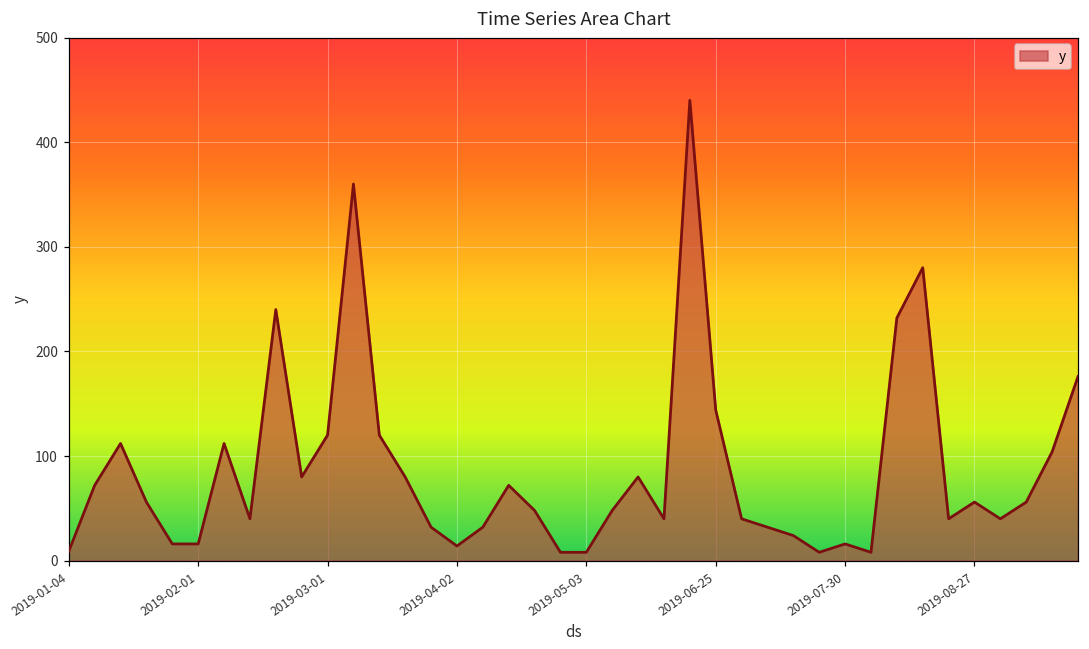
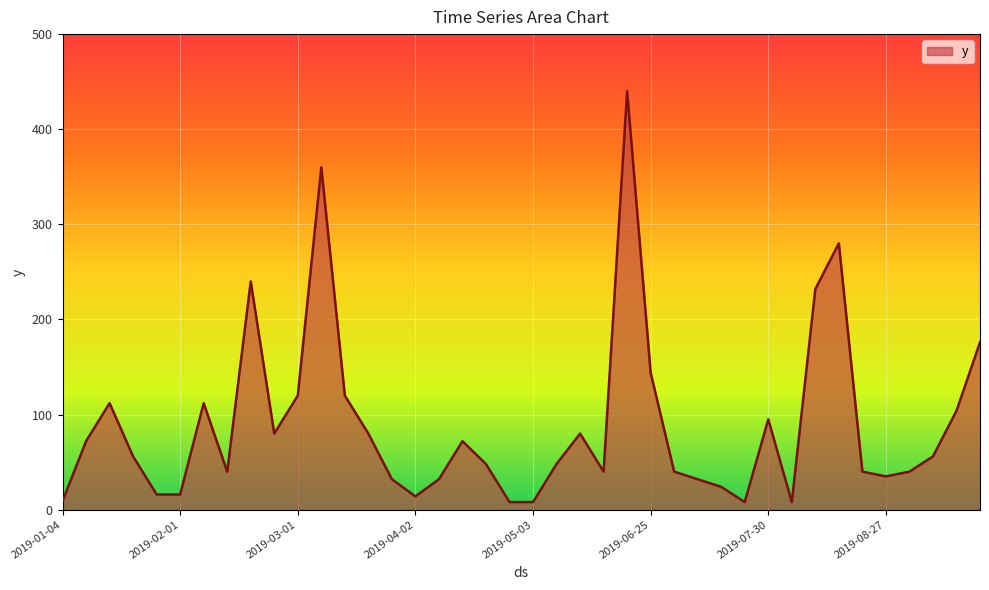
2019-07-30: 20 -> 100
2019-08-27: 60 -> 40
